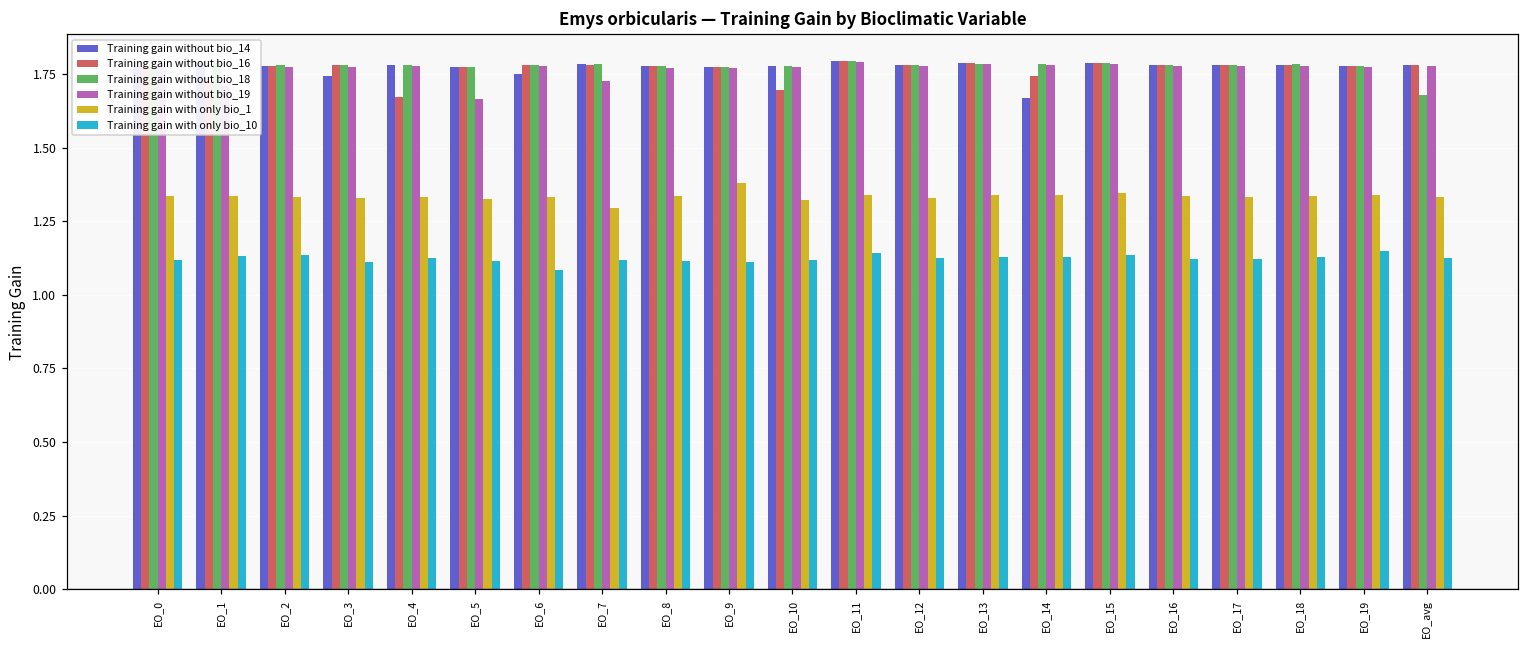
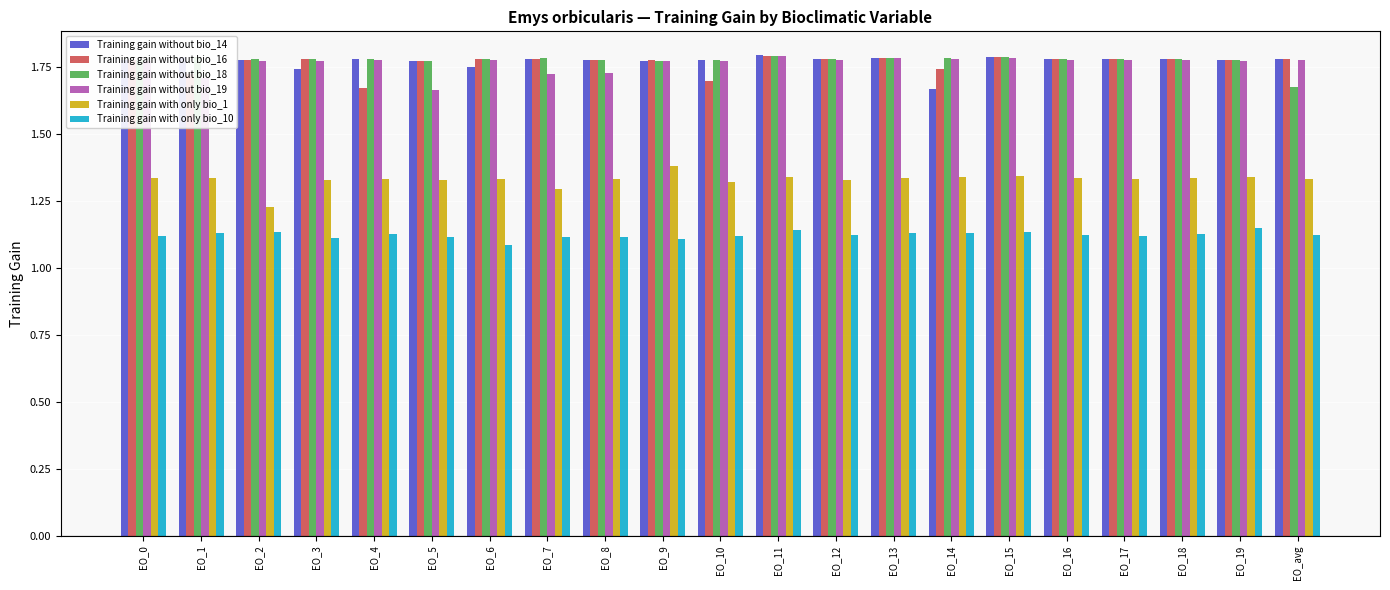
Training gain with only bio_1, EO_2: 1.33 -> 1.23
Training gain without bio_19, EO_8: 1.77 -> 1.73
